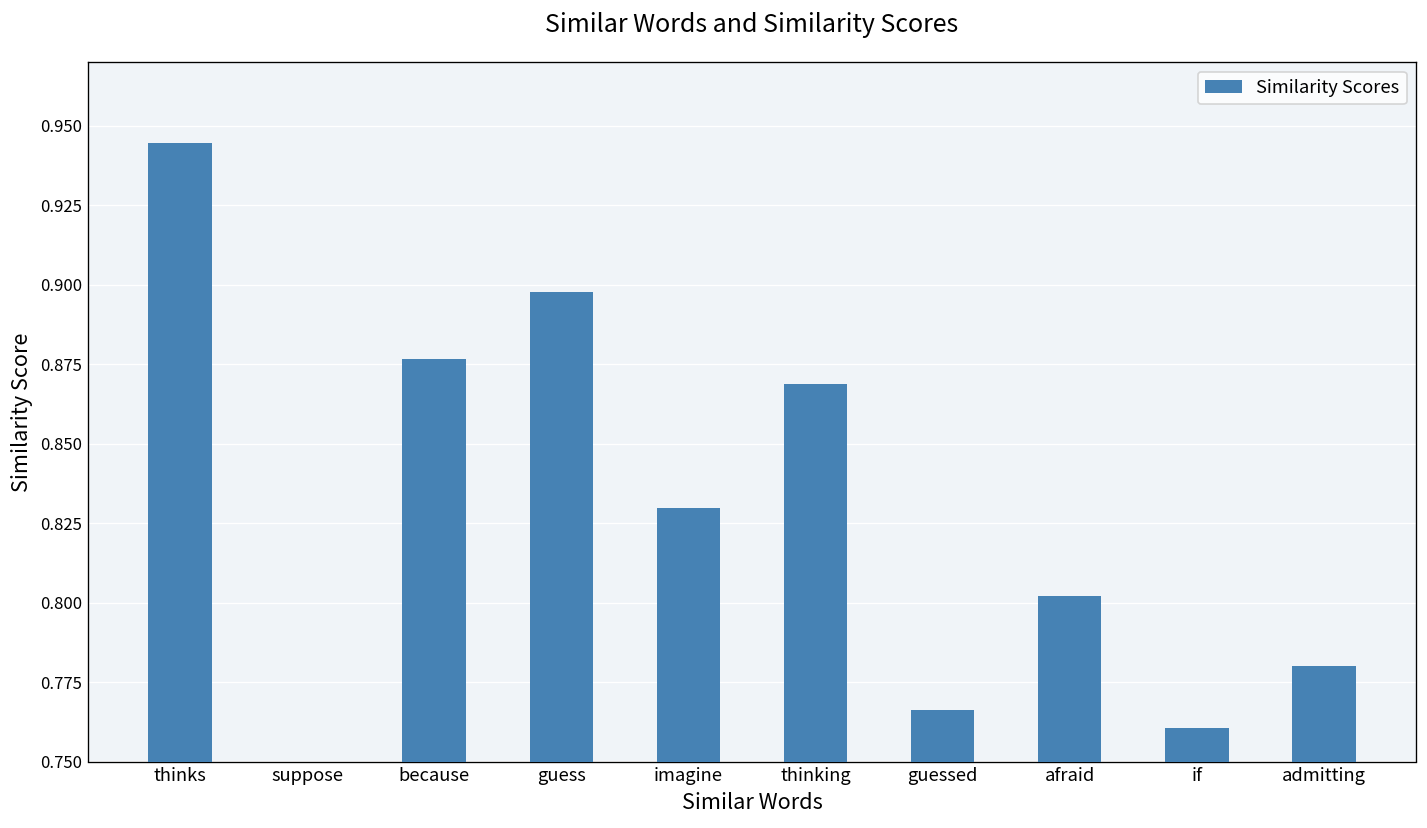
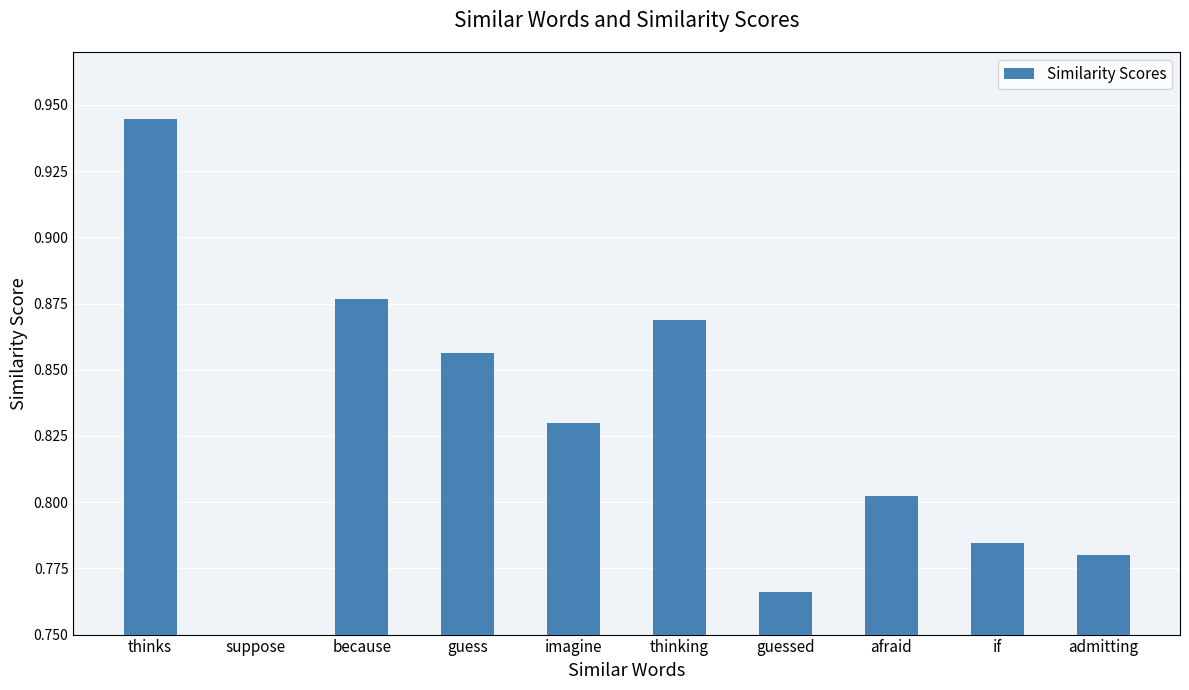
guess: 0.898 -> 0.856
if: 0.761 -> 0.785
